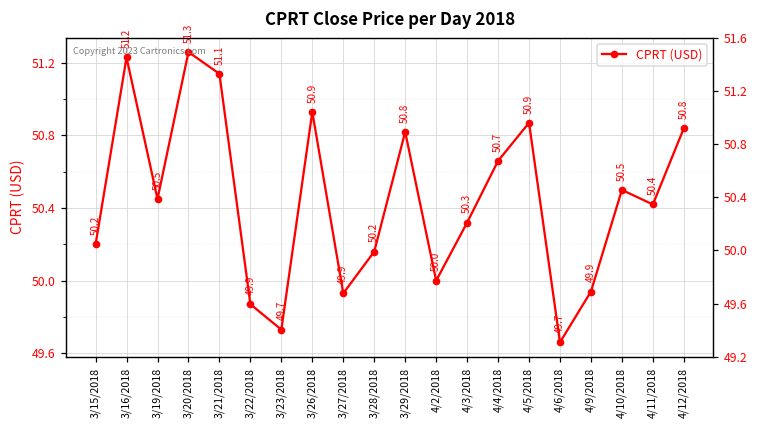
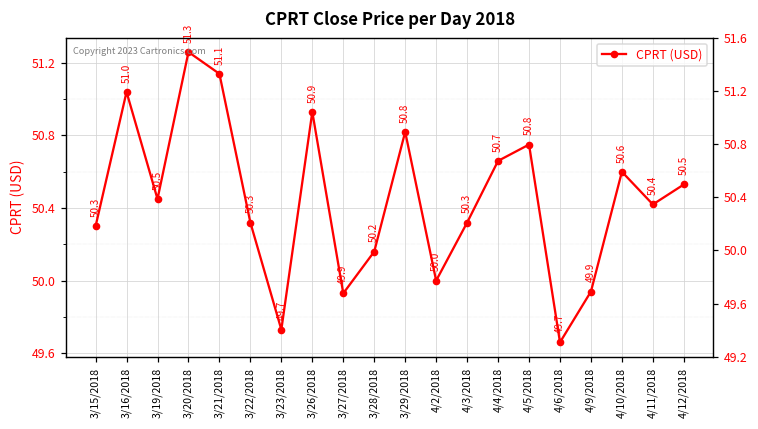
3/15/2018: 50.2 -> 50.3
3/16/2018: 51.2 -> 51.0
3/22/2018: 49.9 -> 50.3
4/5/2018: 50.9 -> 50.8
4/10/2018: 50.5 -> 50.6
4/12/2018: 50.8 -> 50.5
